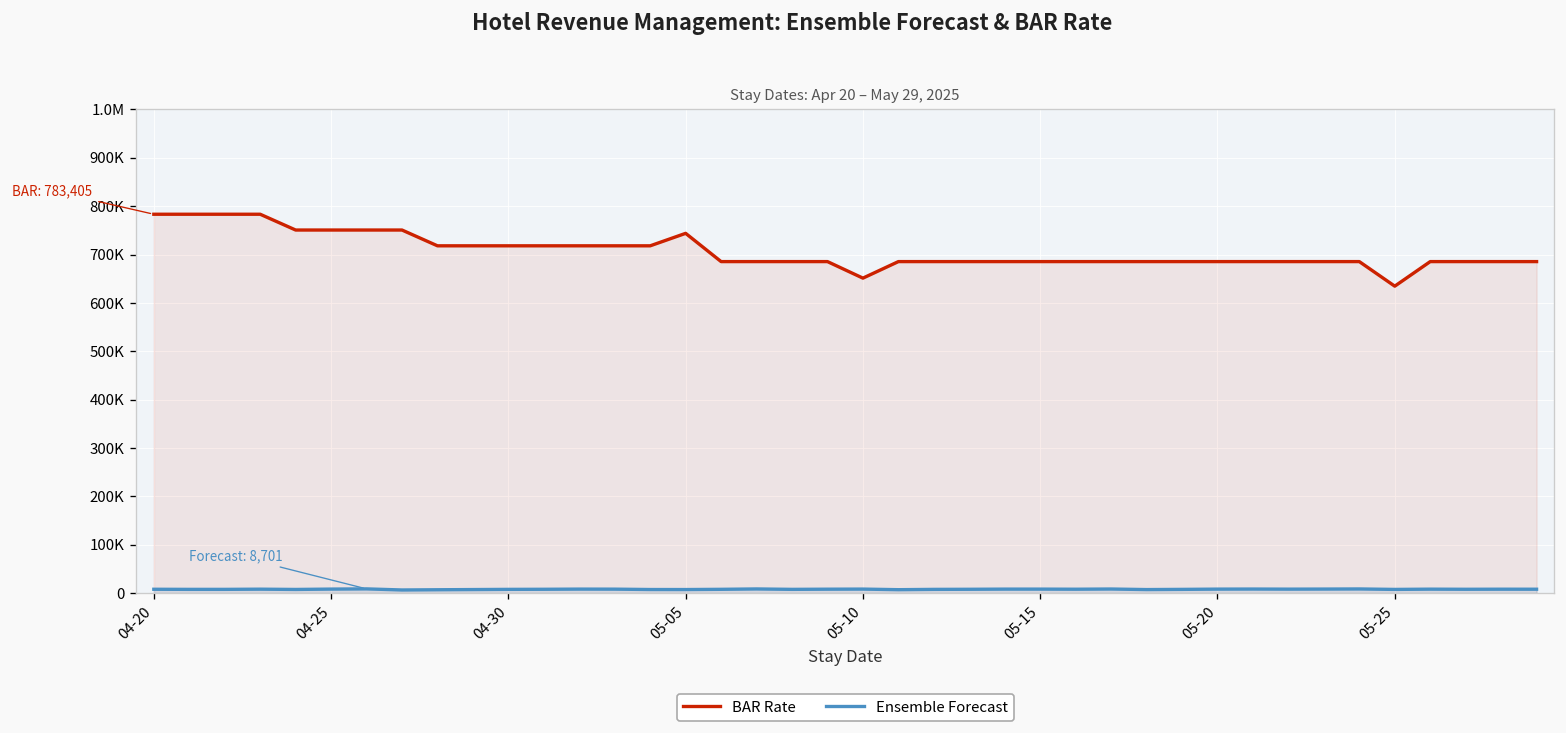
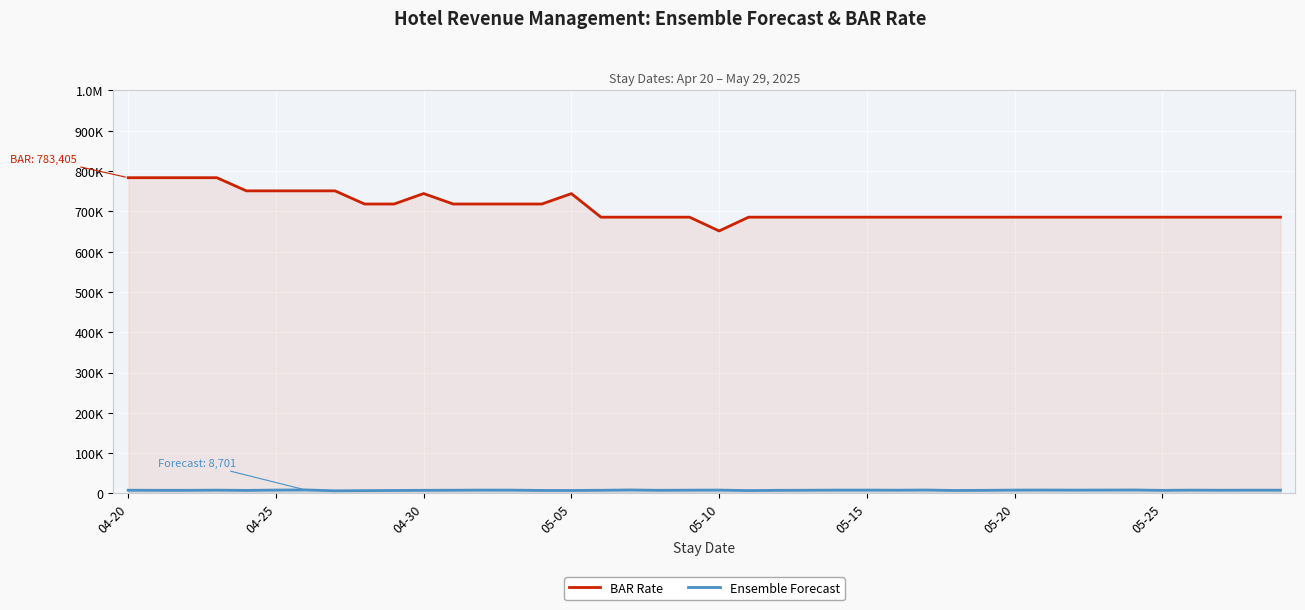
BAR Rate, 04-30: 720000 -> 740000
BAR Rate, 05-25: 630000 -> 690000
